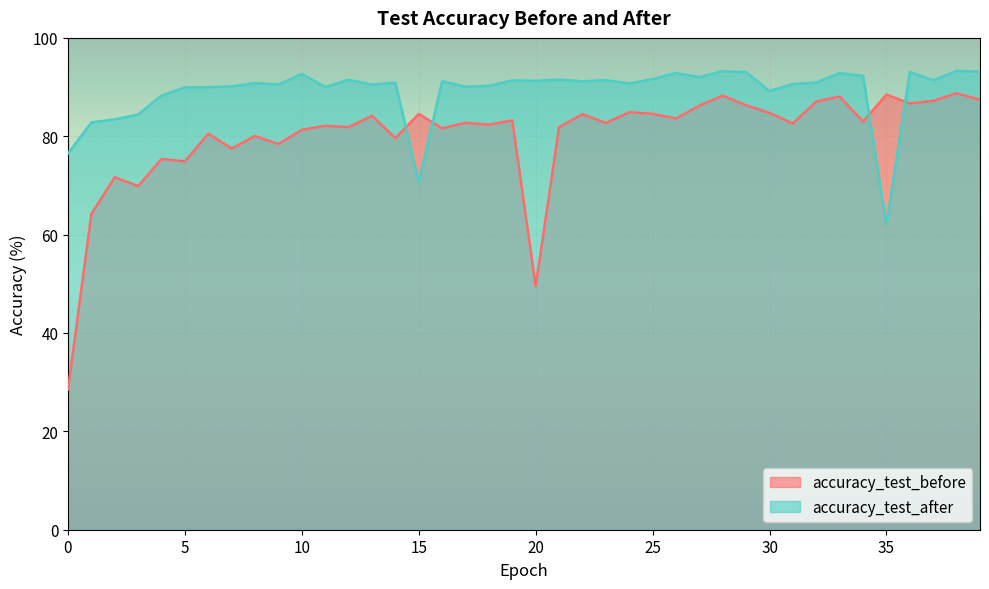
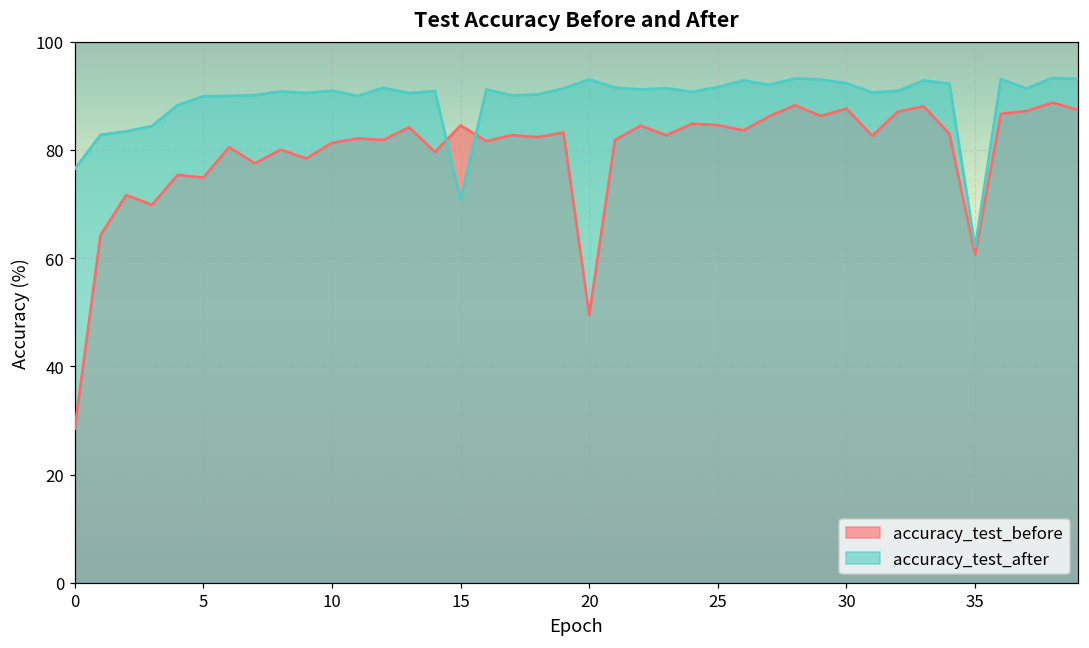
accuracy_test_after, 10: 93 -> 91
accuracy_test_after, 20: 91 -> 93
accuracy_test_before, 30: 85 -> 88
accuracy_test_after, 30: 89 -> 92
accuracy_test_before, 35: 88 -> 61
